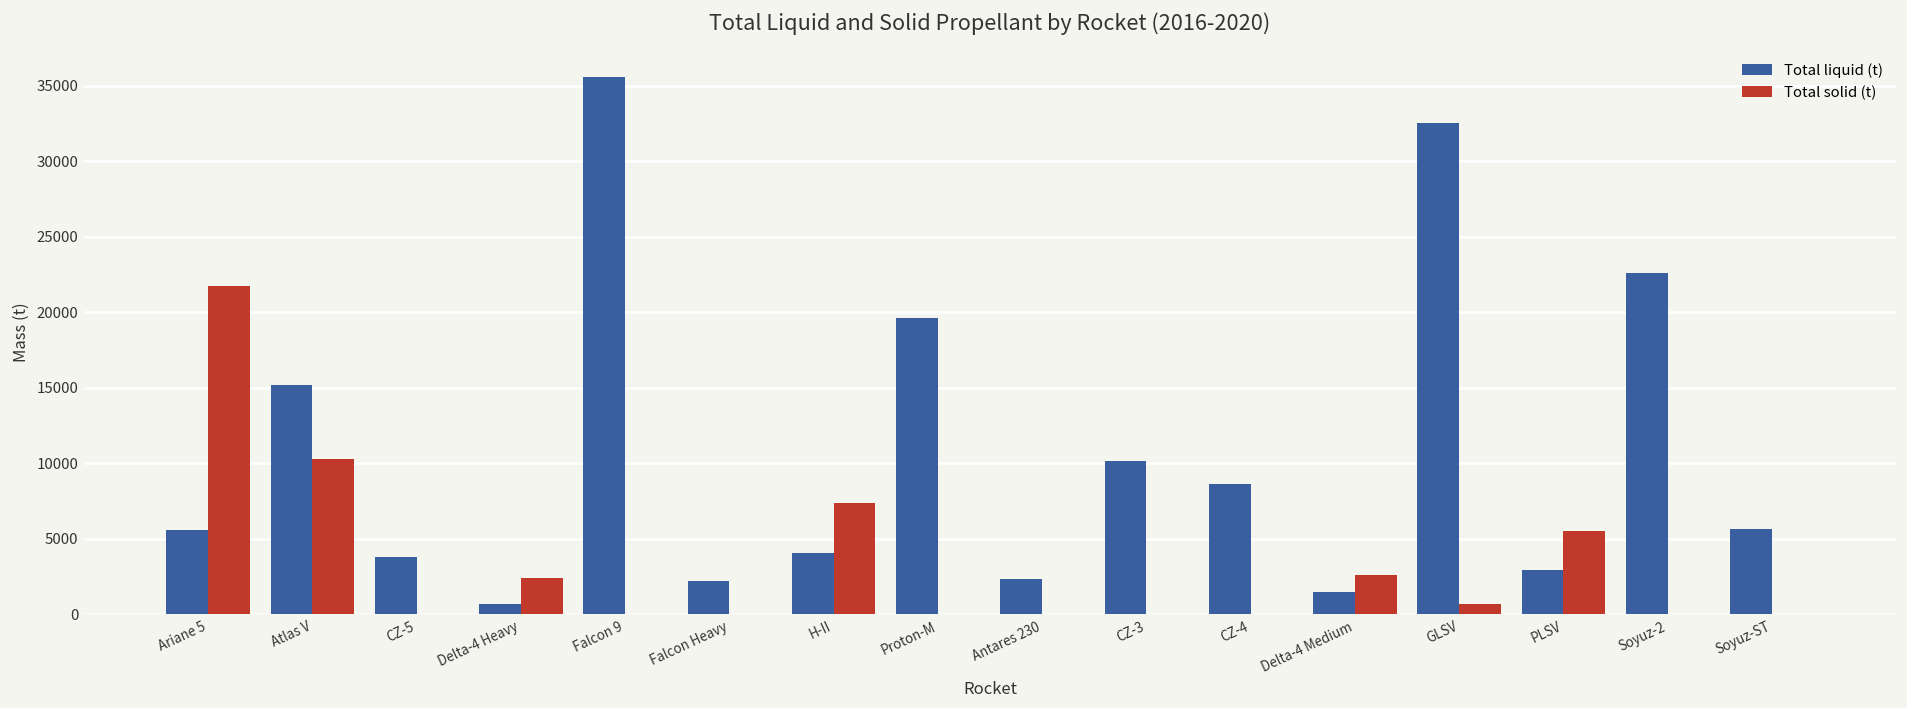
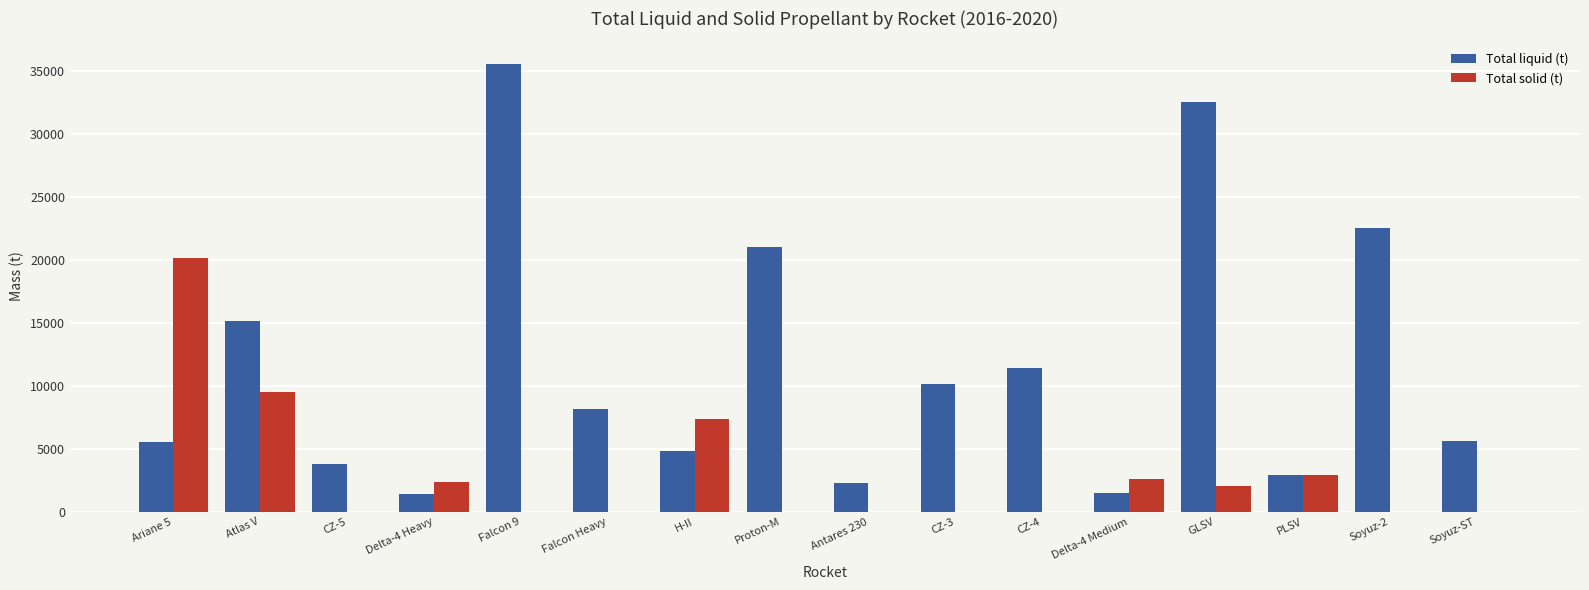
Total solid (t), Ariane 5: 21700 -> 20100
Total solid (t), Atlas V: 10300 -> 9500
Total liquid (t), Delta-4 Heavy: 600 -> 1400
Total liquid (t), Falcon Heavy: 2200 -> 8100
Total liquid (t), H-II: 4000 -> 4900
Total liquid (t), Proton-M: 19600 -> 21000
Total liquid (t), CZ-4: 8600 -> 11400
Total solid (t), GLSV: 600 -> 2100
Total solid (t), PLSV: 5500 -> 2900
